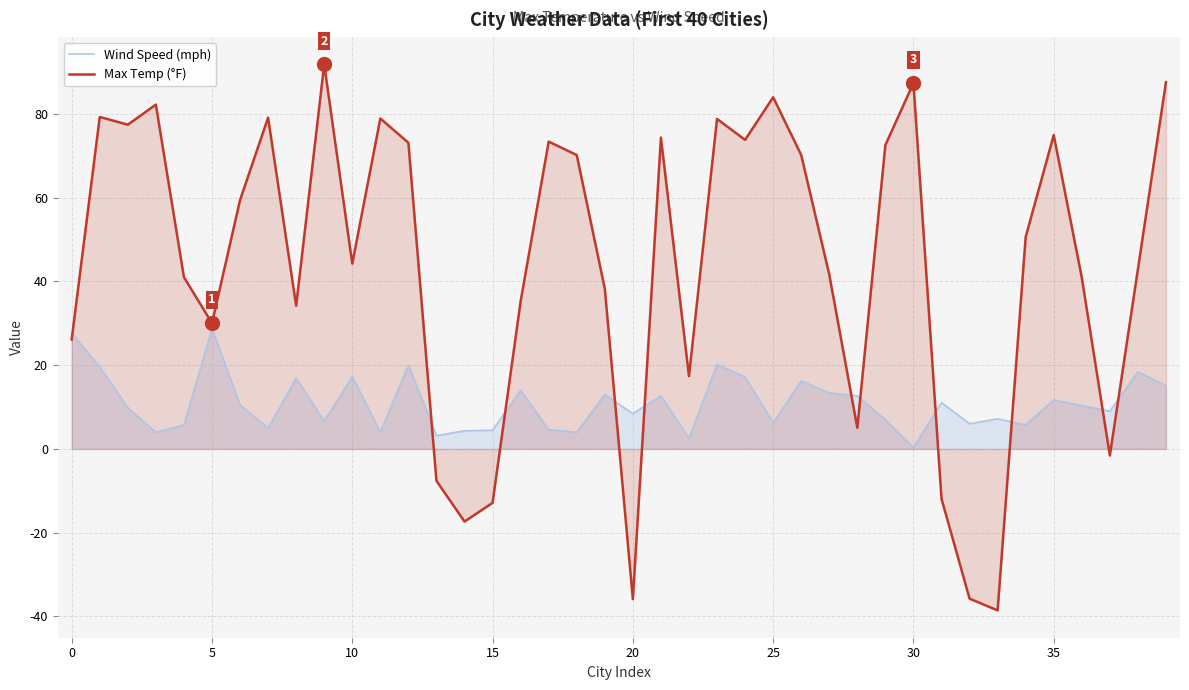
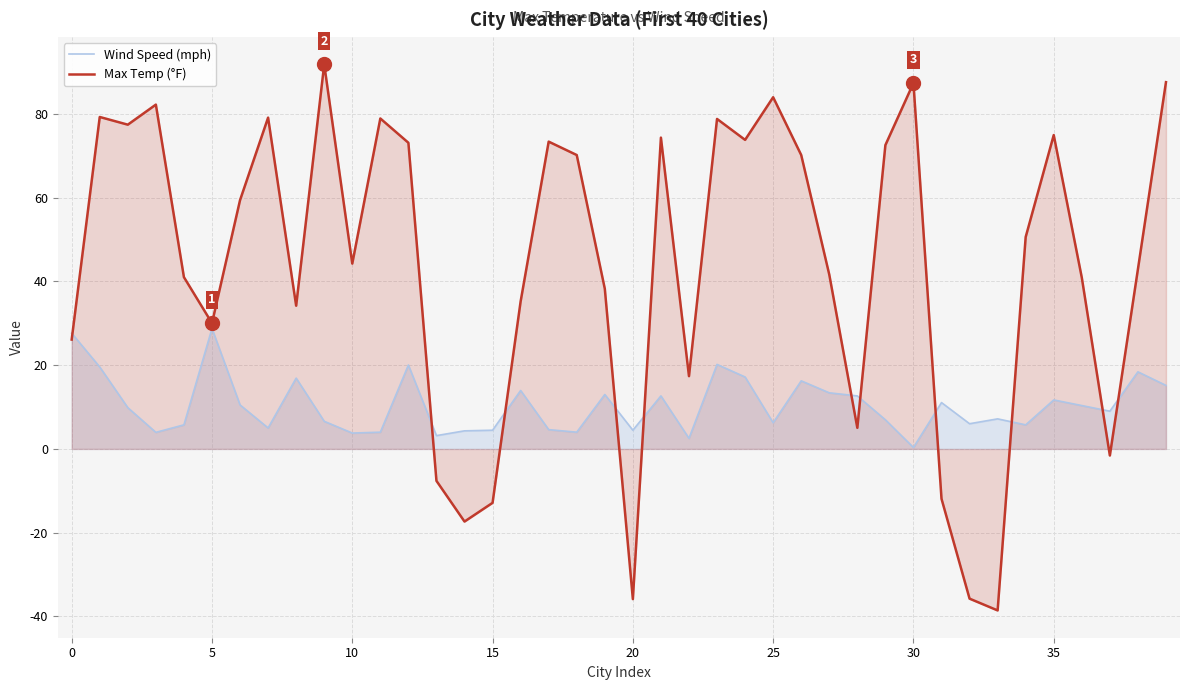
Wind Speed (mph), 10: 17 -> 4
Wind Speed (mph), 20: 8 -> 4
